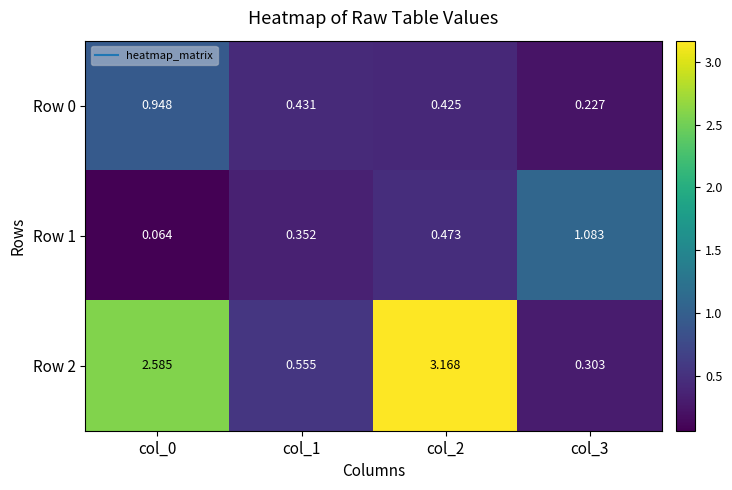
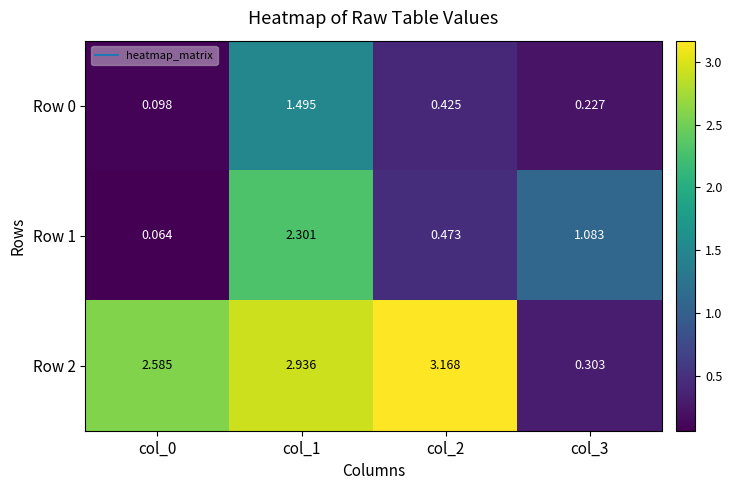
Row 0, col_0: 0.948 -> 0.098
Row 0, col_1: 0.431 -> 1.495
Row 1, col_1: 0.352 -> 2.301
Row 2, col_1: 0.555 -> 2.936
